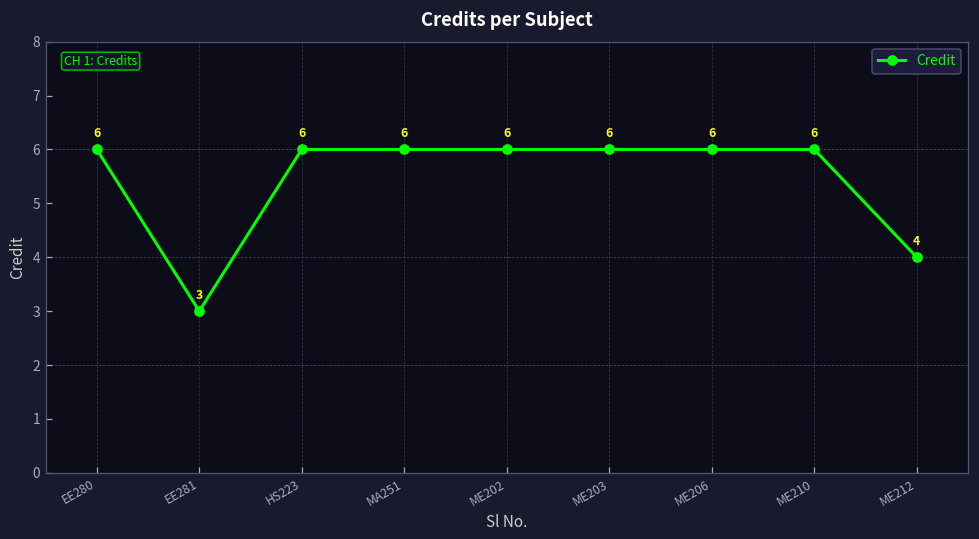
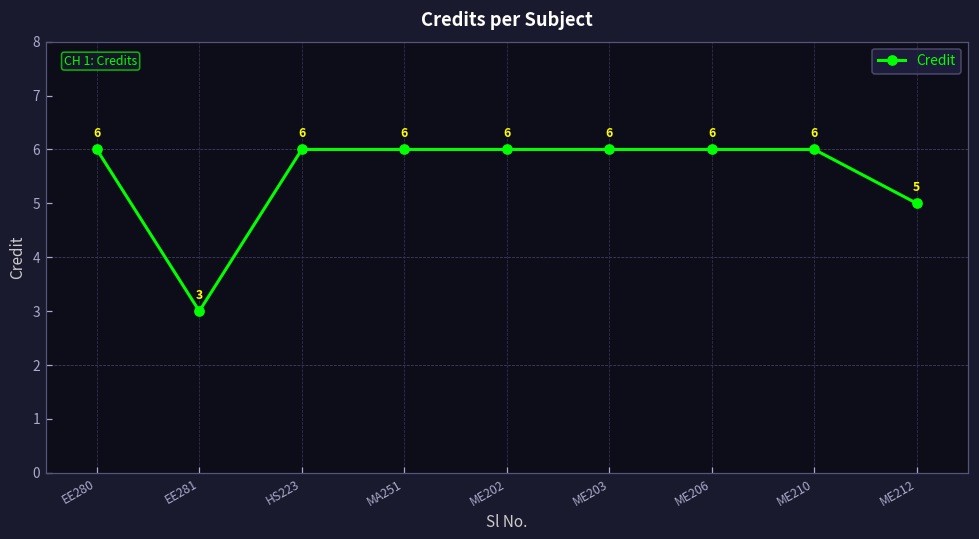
ME212: 4 -> 5
